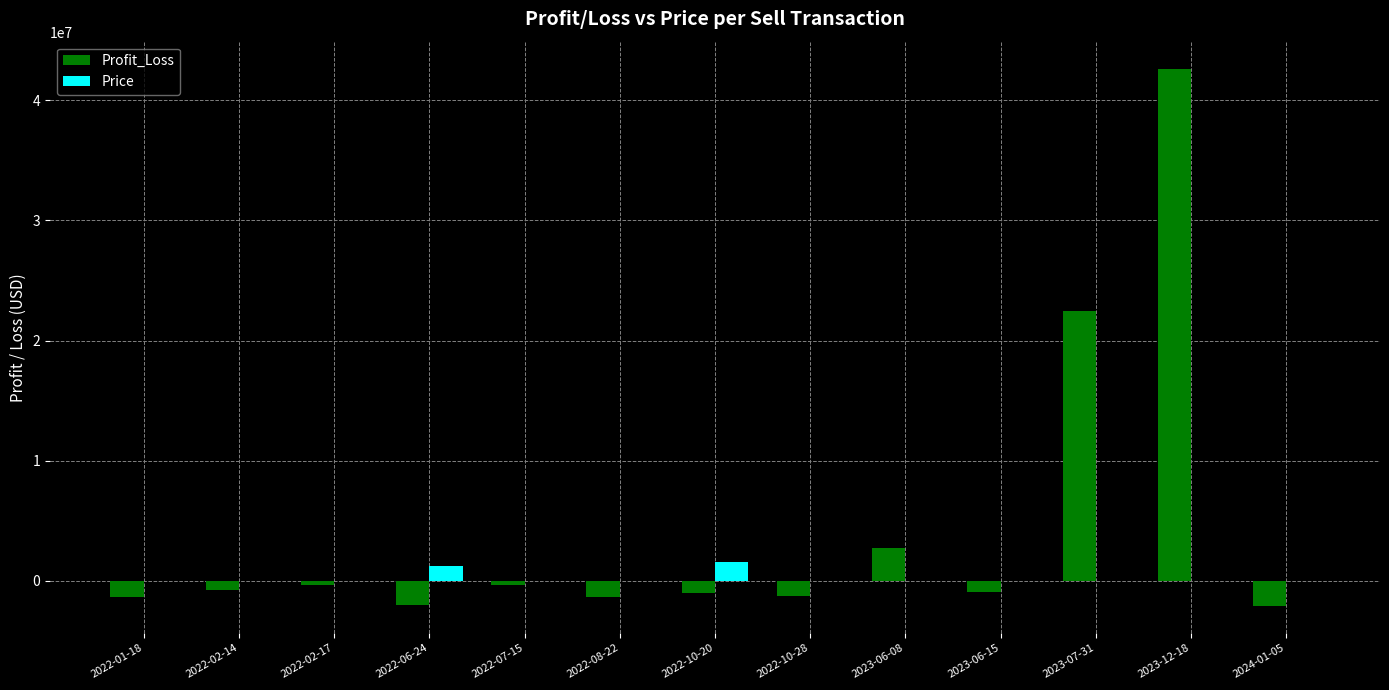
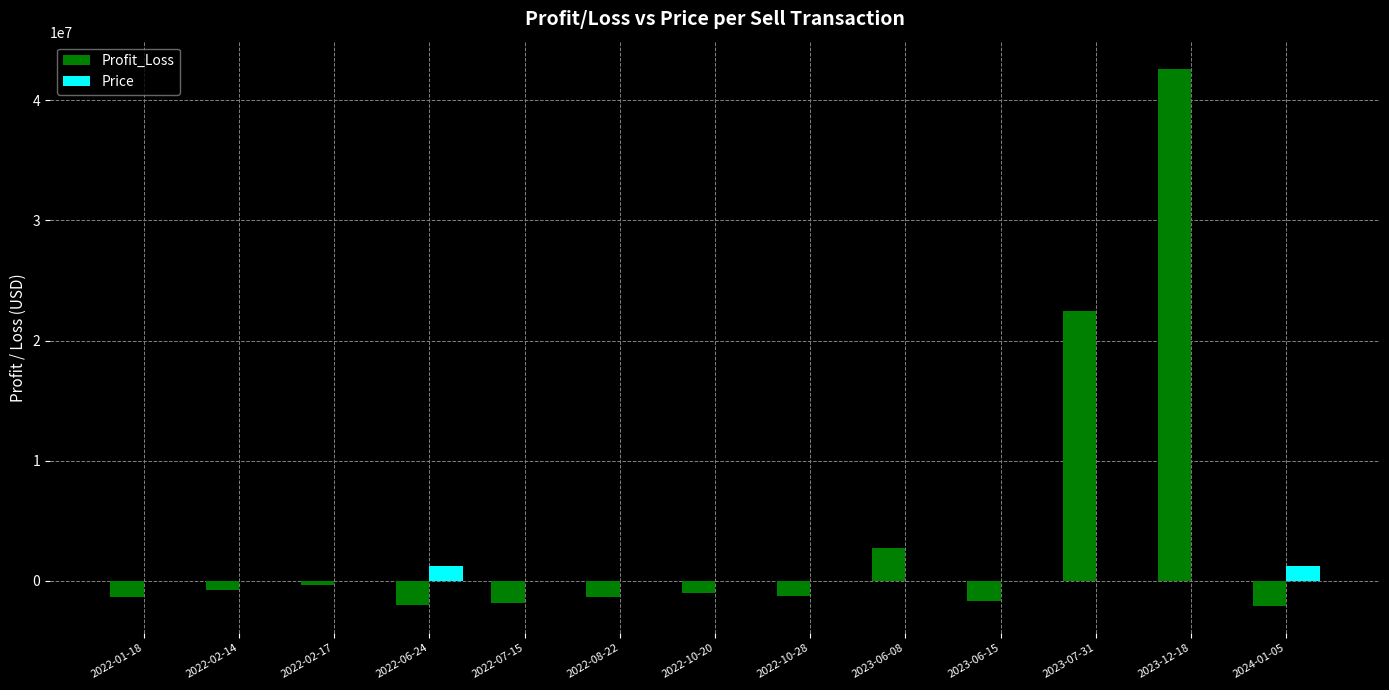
Profit_Loss, 2022-07-15: -300000 -> -1800000
Price, 2022-10-20: 1600000 -> 0
Profit_Loss, 2023-06-15: -900000 -> -1600000
Price, 2024-01-05: 0 -> 1200000
